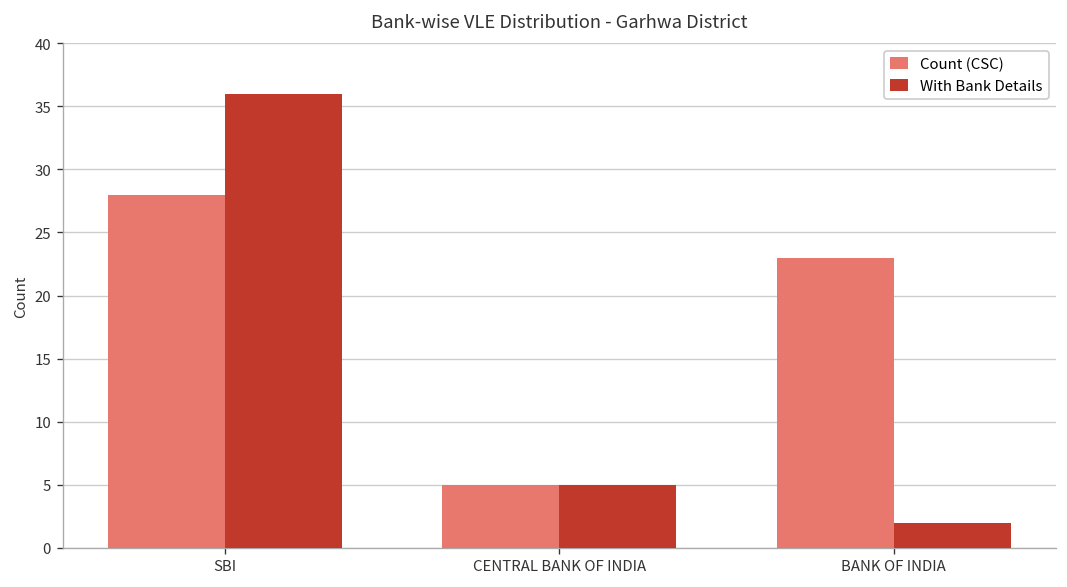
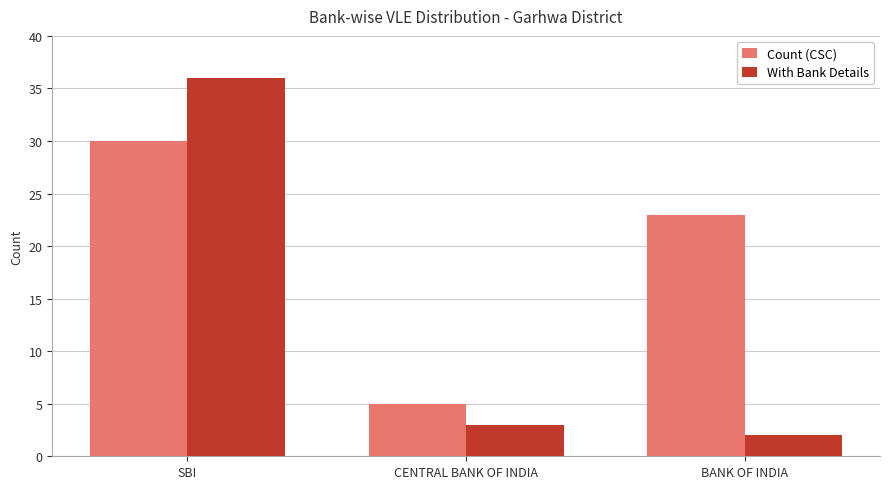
Count (CSC), SBI: 28 -> 30
With Bank Details, CENTRAL BANK OF INDIA: 5 -> 3
